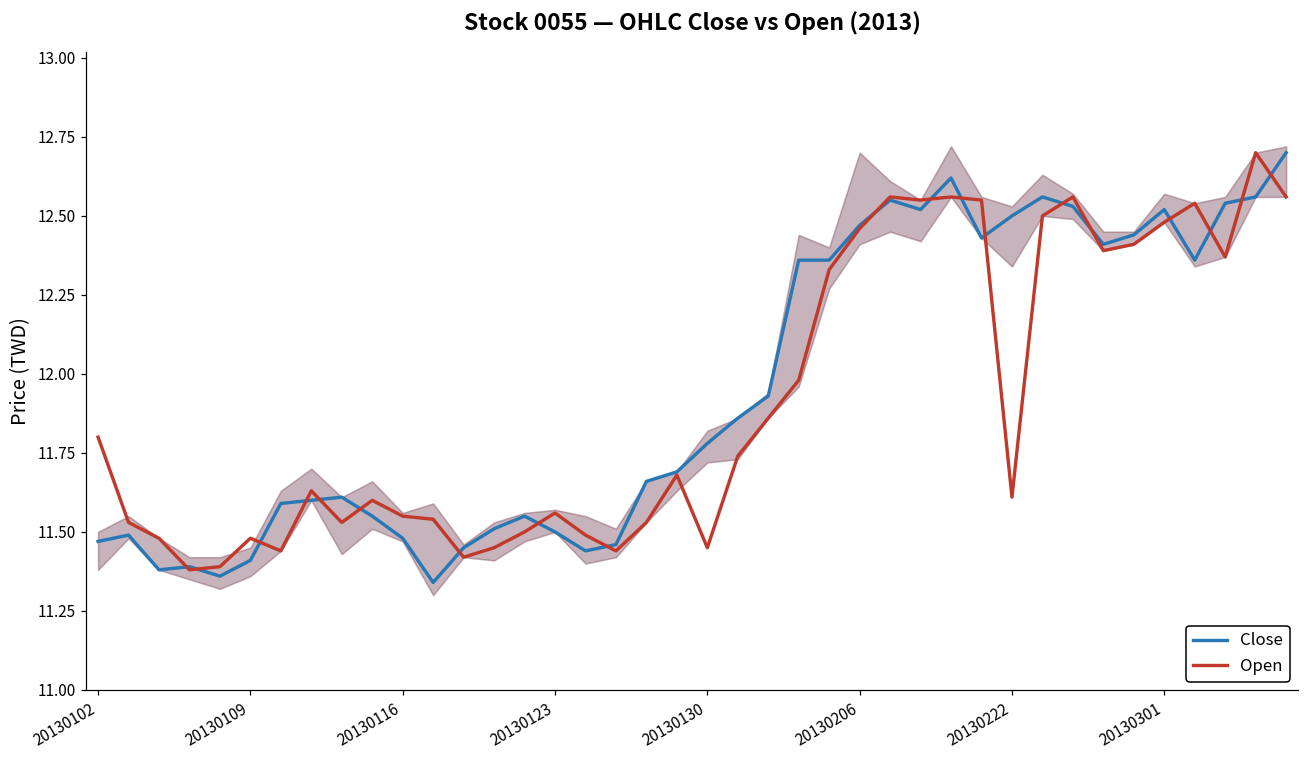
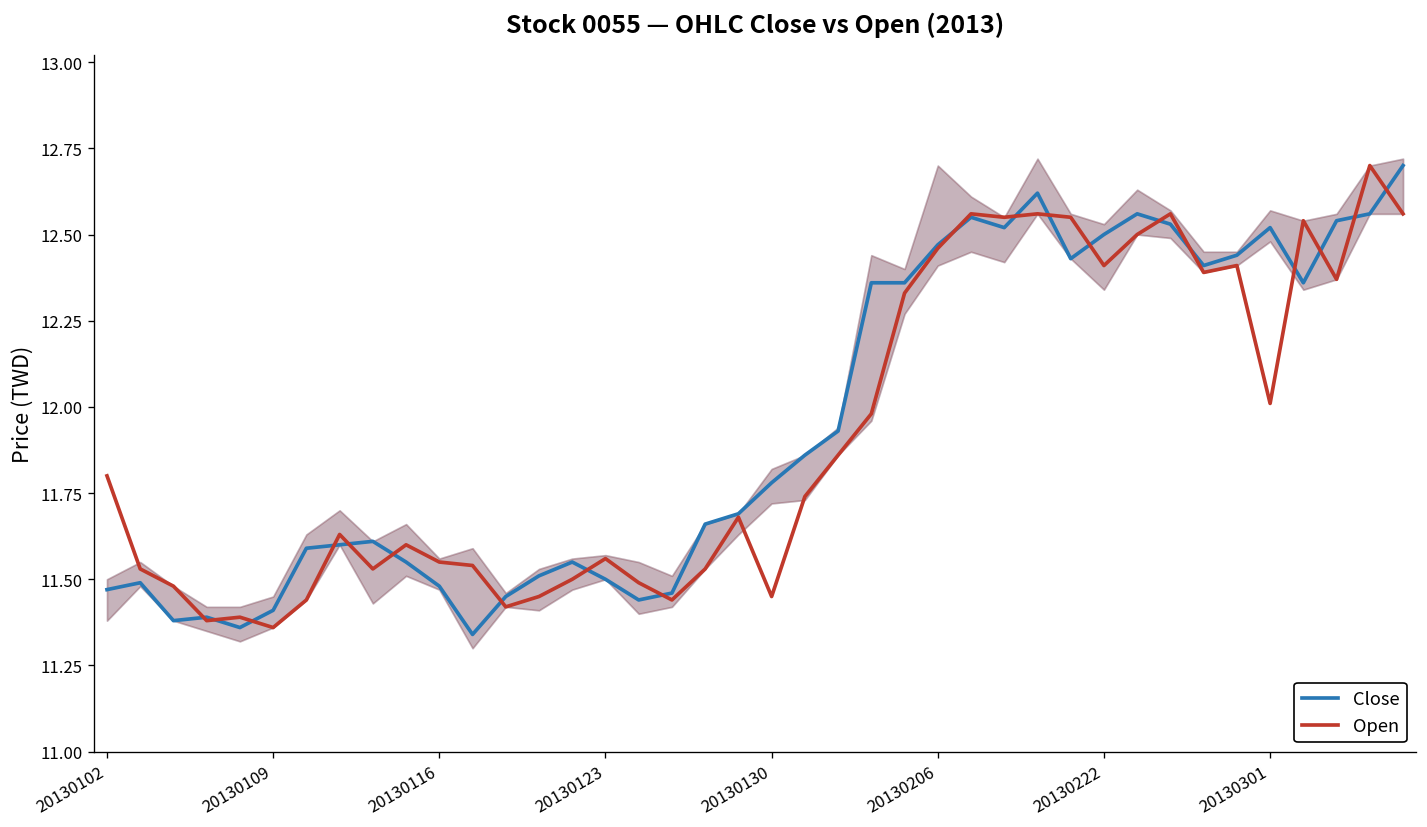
Open, 20130109: 11.48 -> 11.36
Open, 20130222: 11.61 -> 12.41
Open, 20130301: 12.48 -> 12.01
